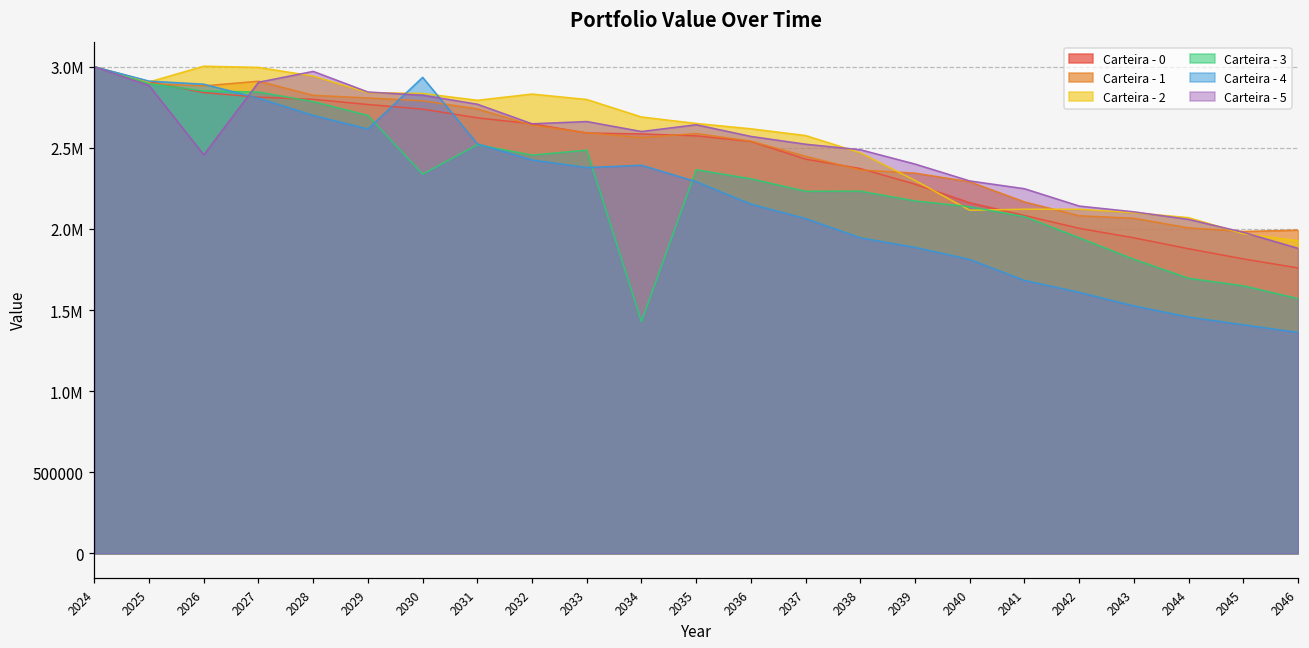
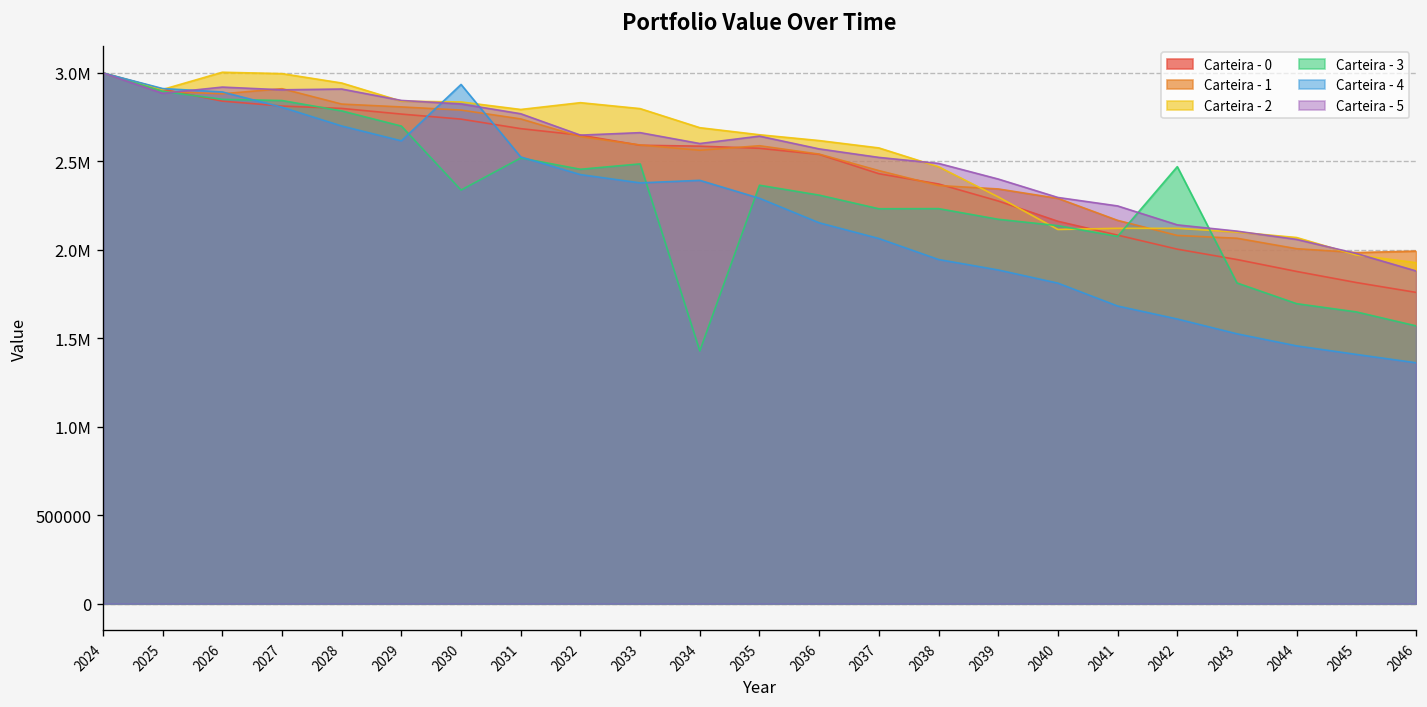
Carteira - 5, 2026: 2460000 -> 2920000
Carteira - 5, 2028: 2970000 -> 2910000
Carteira - 3, 2042: 1950000 -> 2470000
